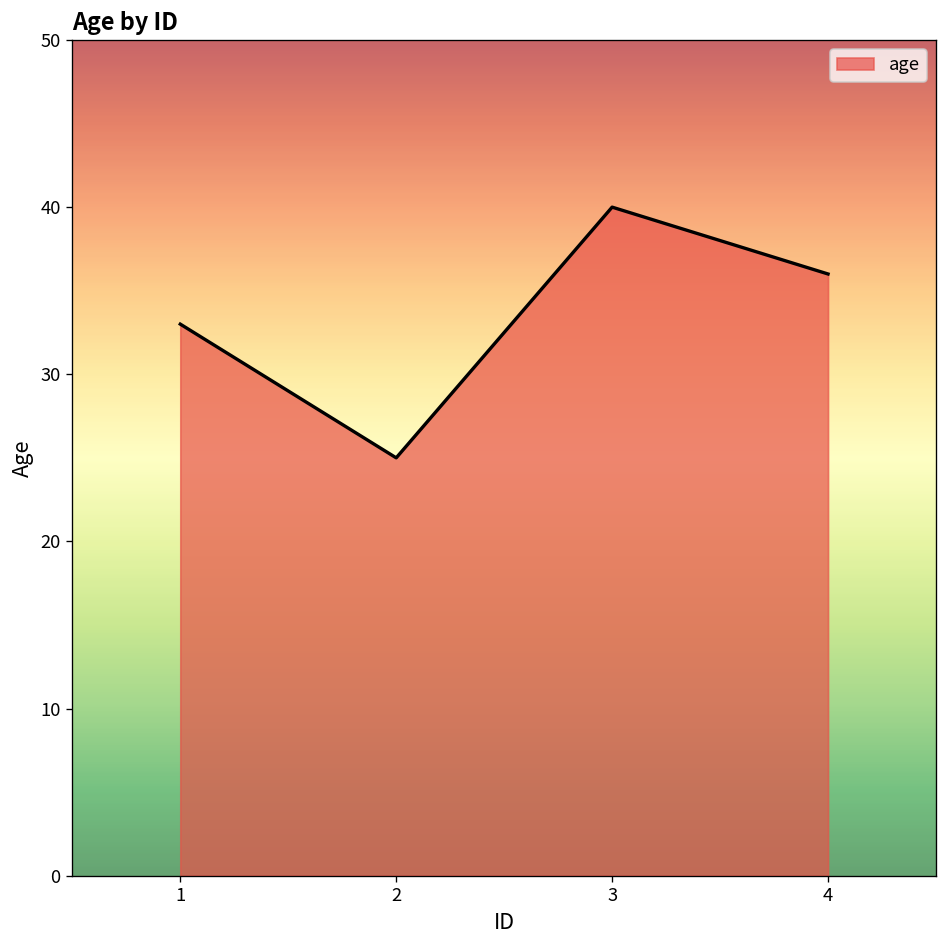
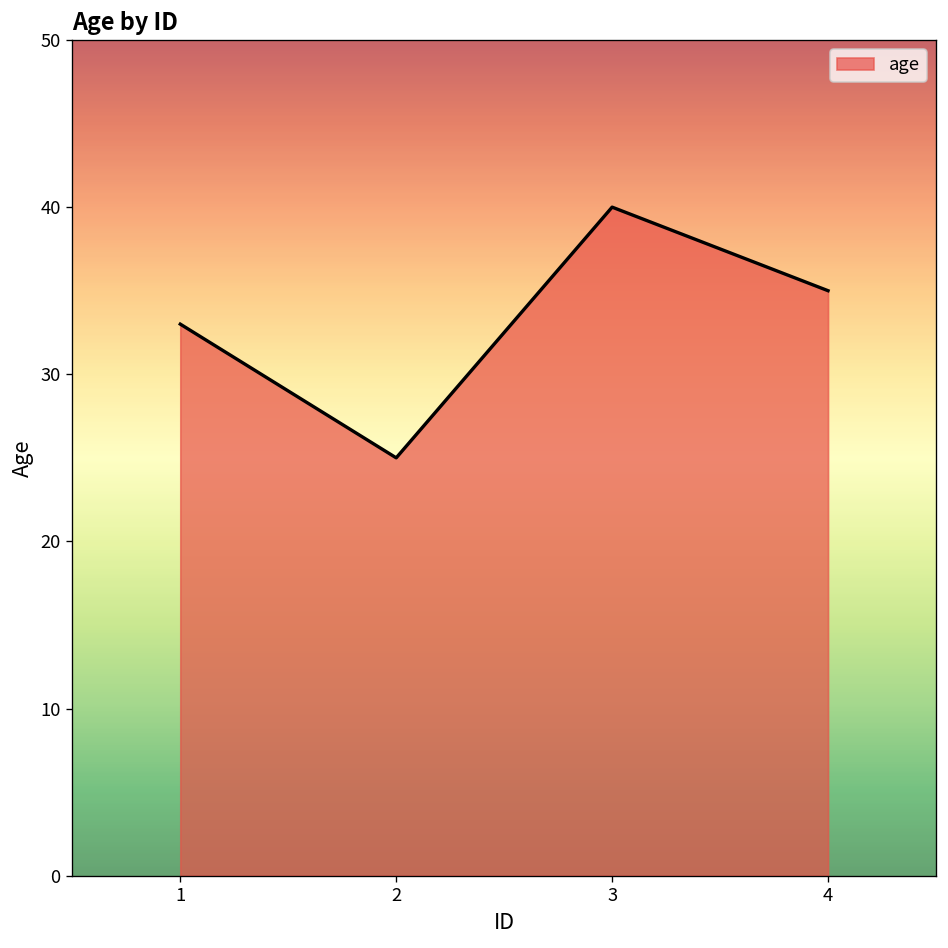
4: 36 -> 35
